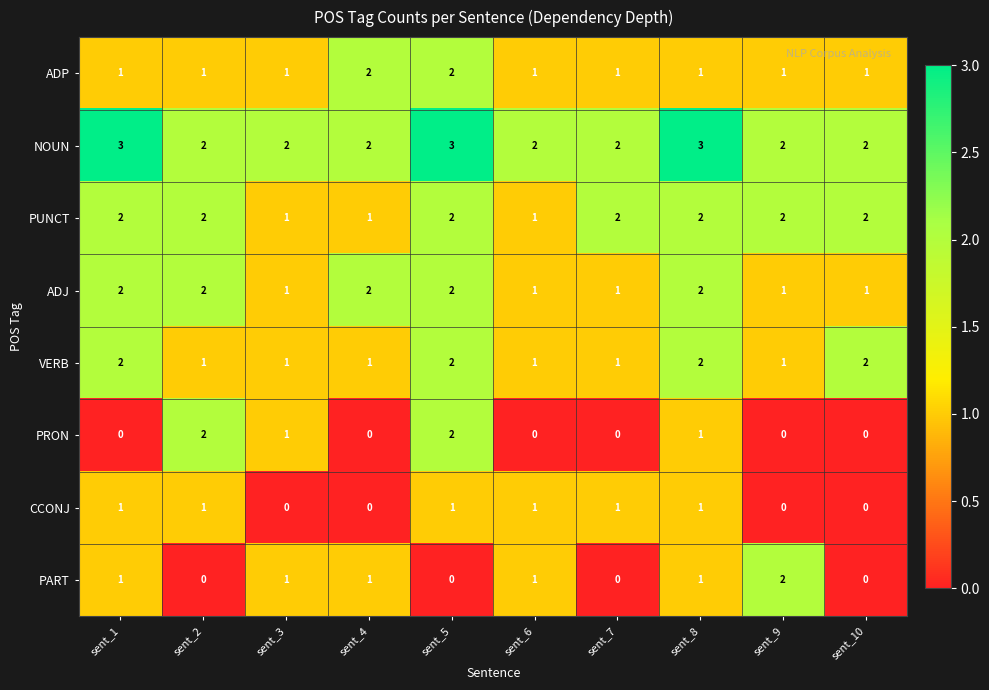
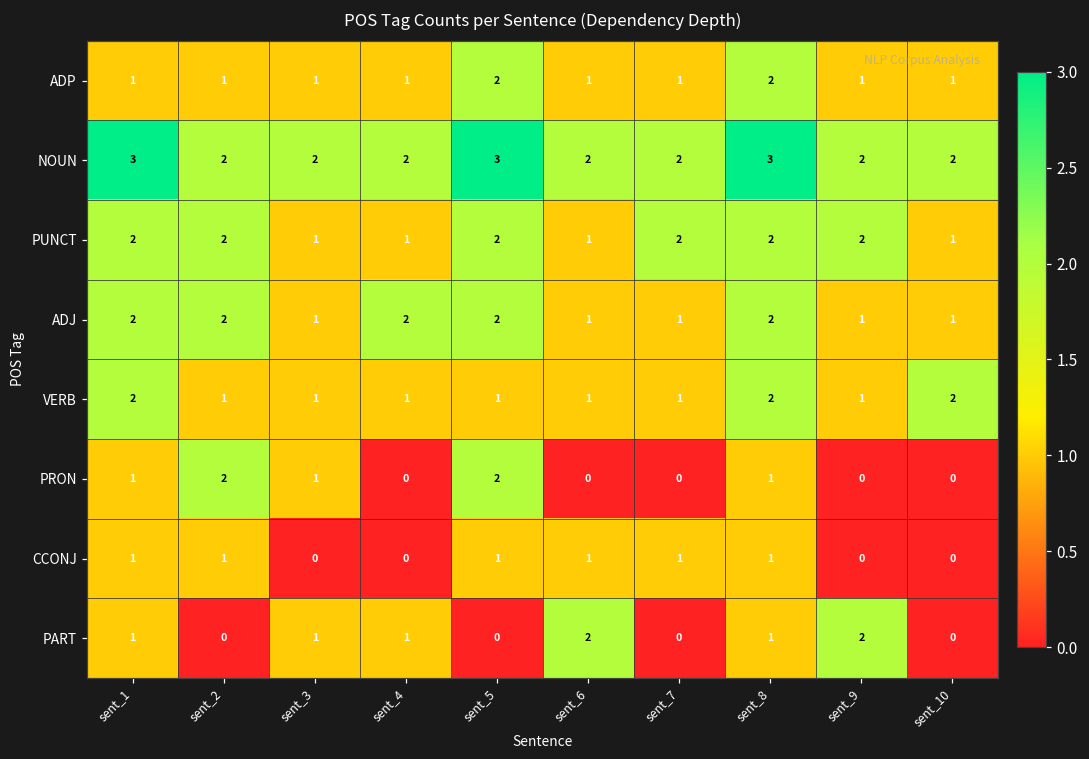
ADP, sent_4: 2 -> 1
ADP, sent_8: 1 -> 2
PUNCT, sent_10: 2 -> 1
VERB, sent_5: 2 -> 1
PRON, sent_1: 0 -> 1
PART, sent_6: 1 -> 2
